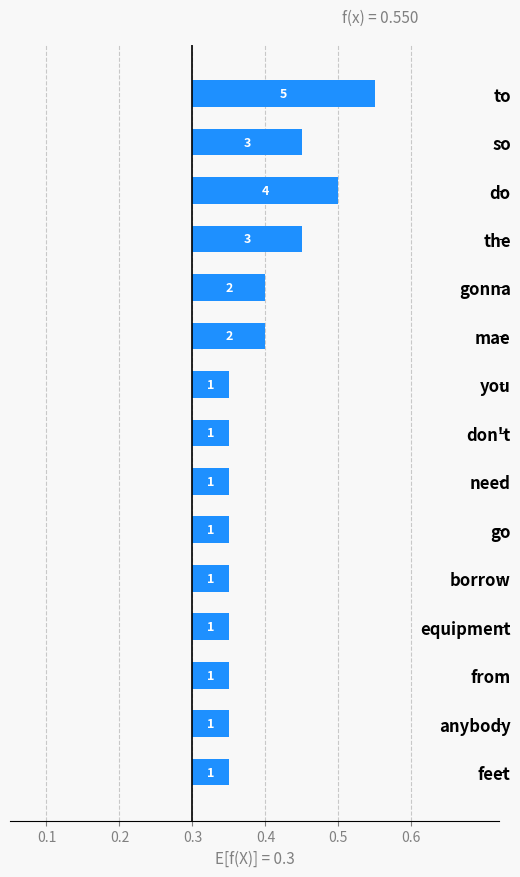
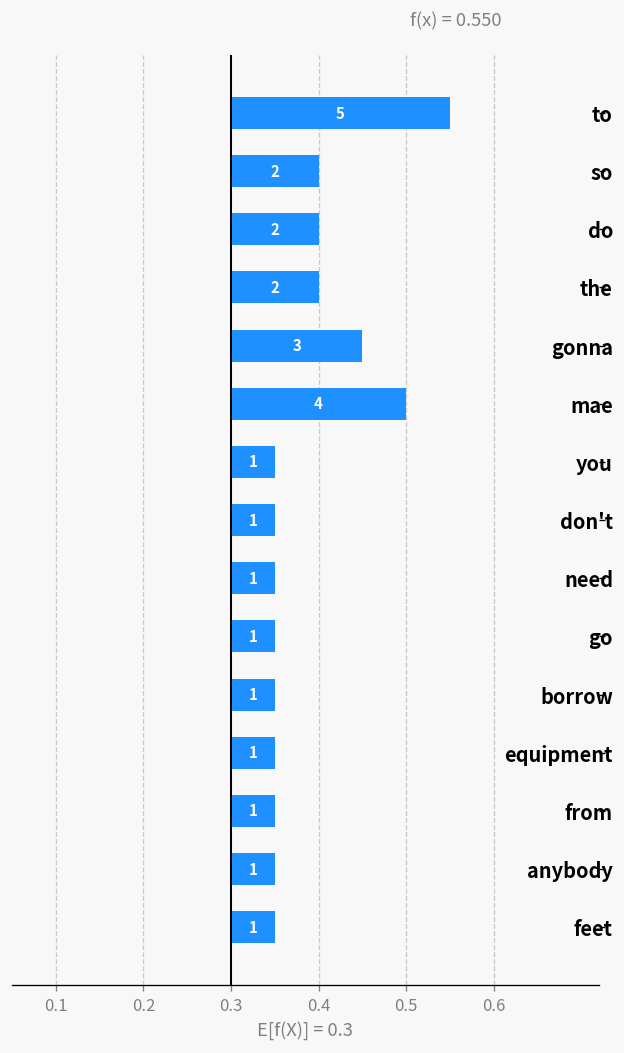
so: 3 -> 2
do: 4 -> 2
the: 3 -> 2
gonna: 2 -> 3
mae: 2 -> 4
